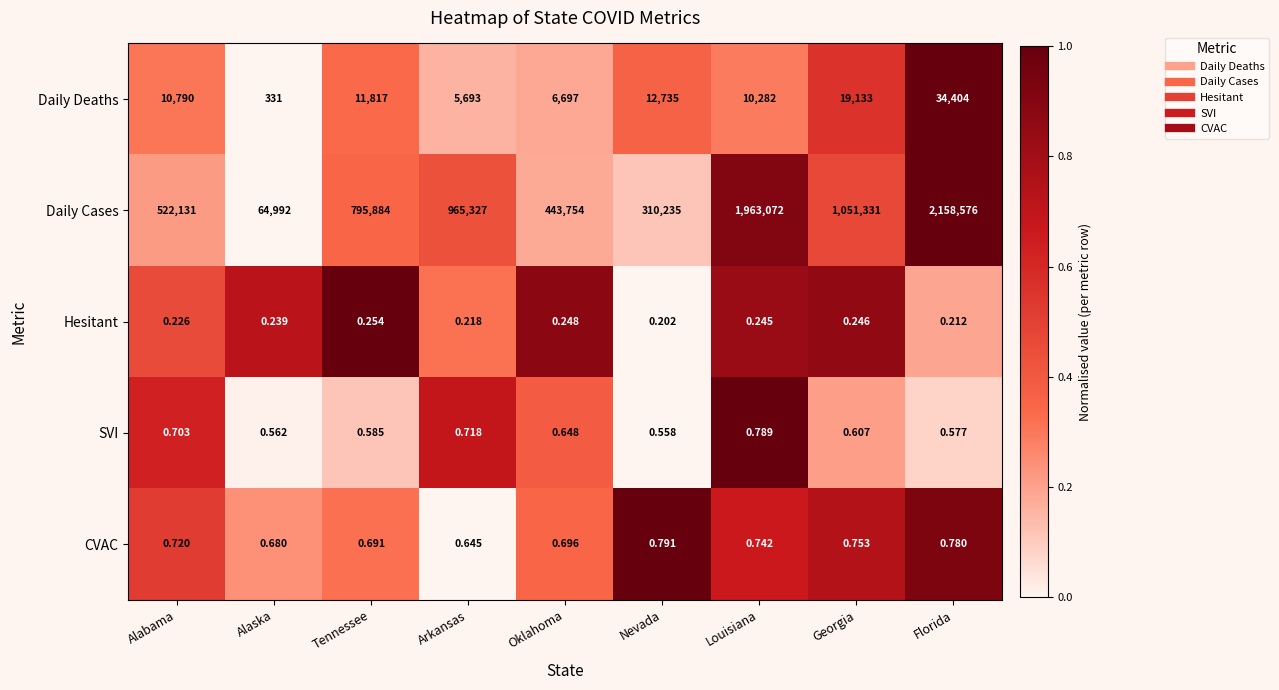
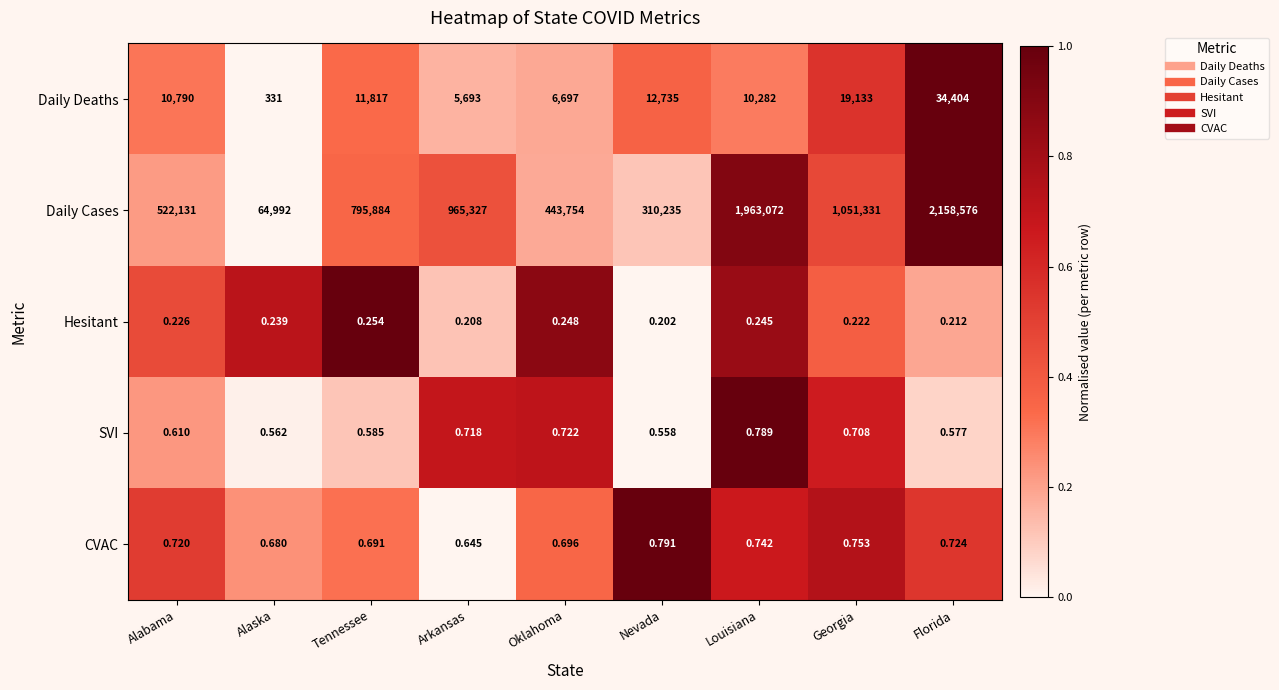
Hesitant, Arkansas: 0.218 -> 0.208
Hesitant, Georgia: 0.246 -> 0.222
SVI, Alabama: 0.703 -> 0.610
SVI, Oklahoma: 0.648 -> 0.722
SVI, Georgia: 0.607 -> 0.708
CVAC, Florida: 0.780 -> 0.724
